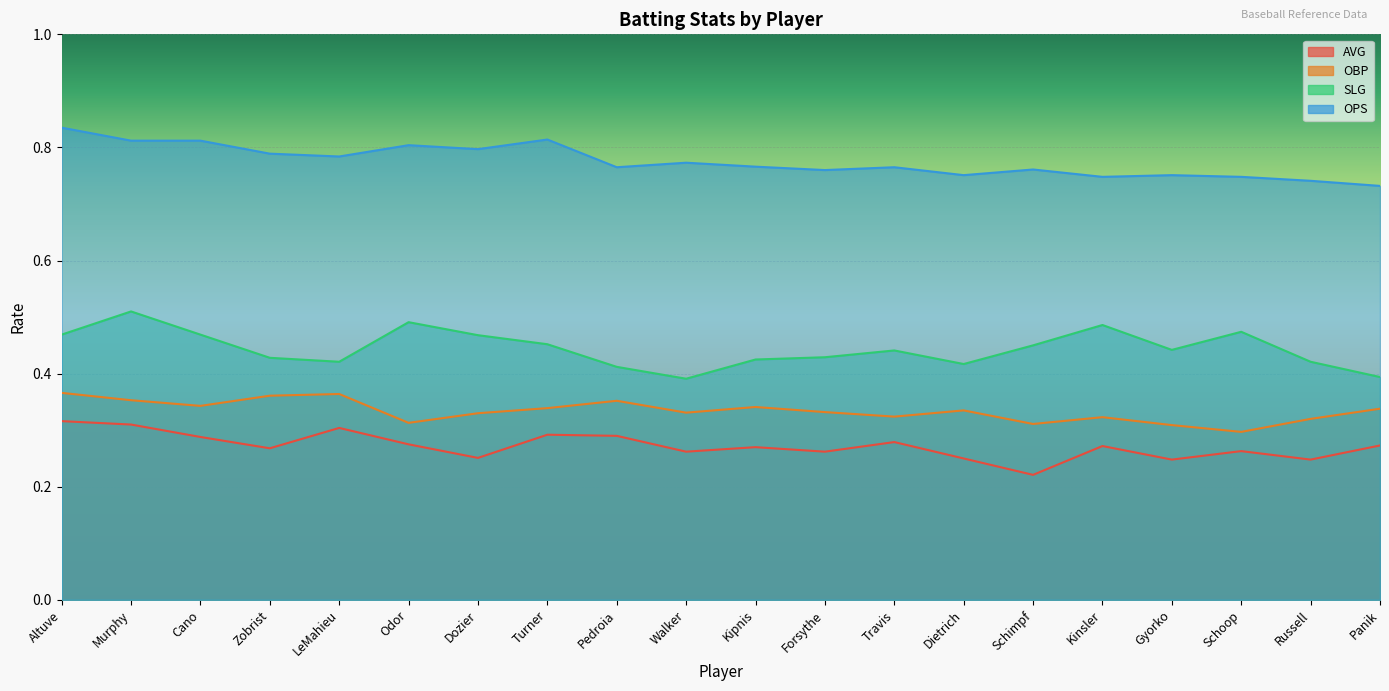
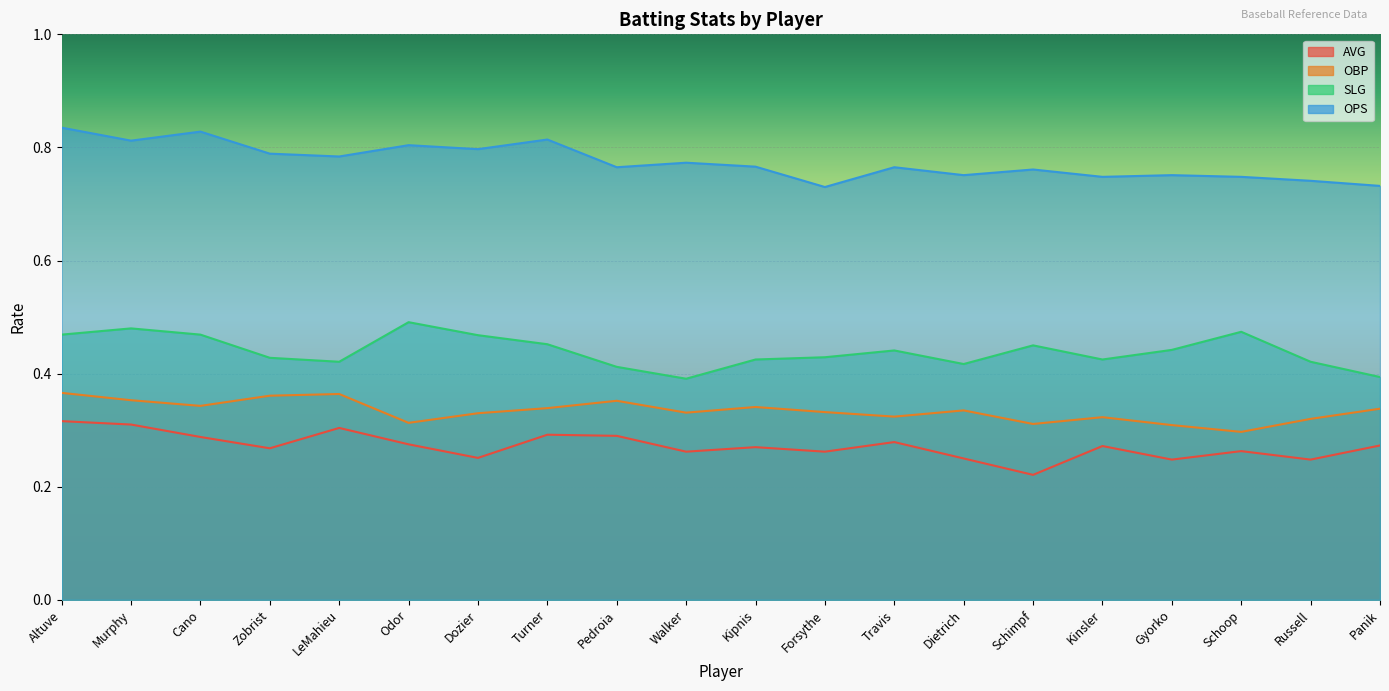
SLG, Murphy: 0.51 -> 0.48
OPS, Cano: 0.81 -> 0.83
OPS, Forsythe: 0.76 -> 0.73
SLG, Kinsler: 0.49 -> 0.43
